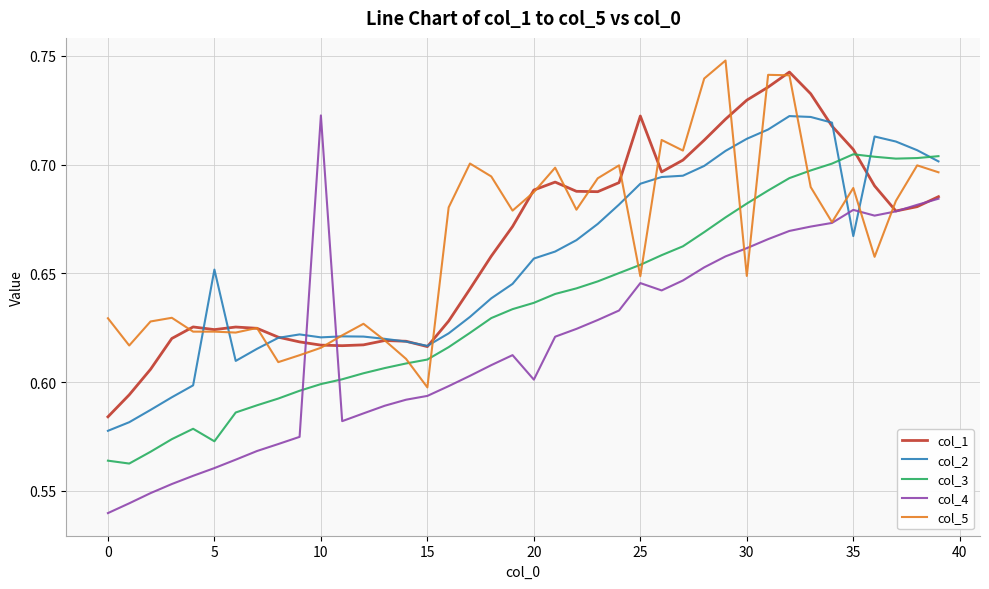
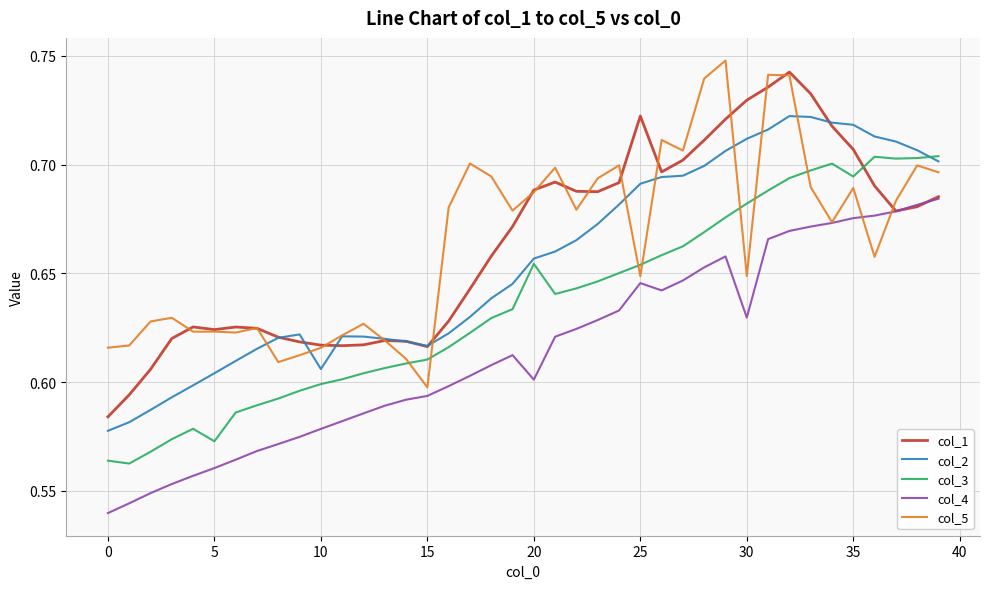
col_5, 0: 0.629 -> 0.616
col_2, 5: 0.652 -> 0.604
col_2, 10: 0.621 -> 0.606
col_4, 10: 0.723 -> 0.579
col_3, 20: 0.636 -> 0.654
col_4, 30: 0.662 -> 0.630
col_2, 35: 0.667 -> 0.718
col_3, 35: 0.705 -> 0.695
col_4, 35: 0.679 -> 0.675
